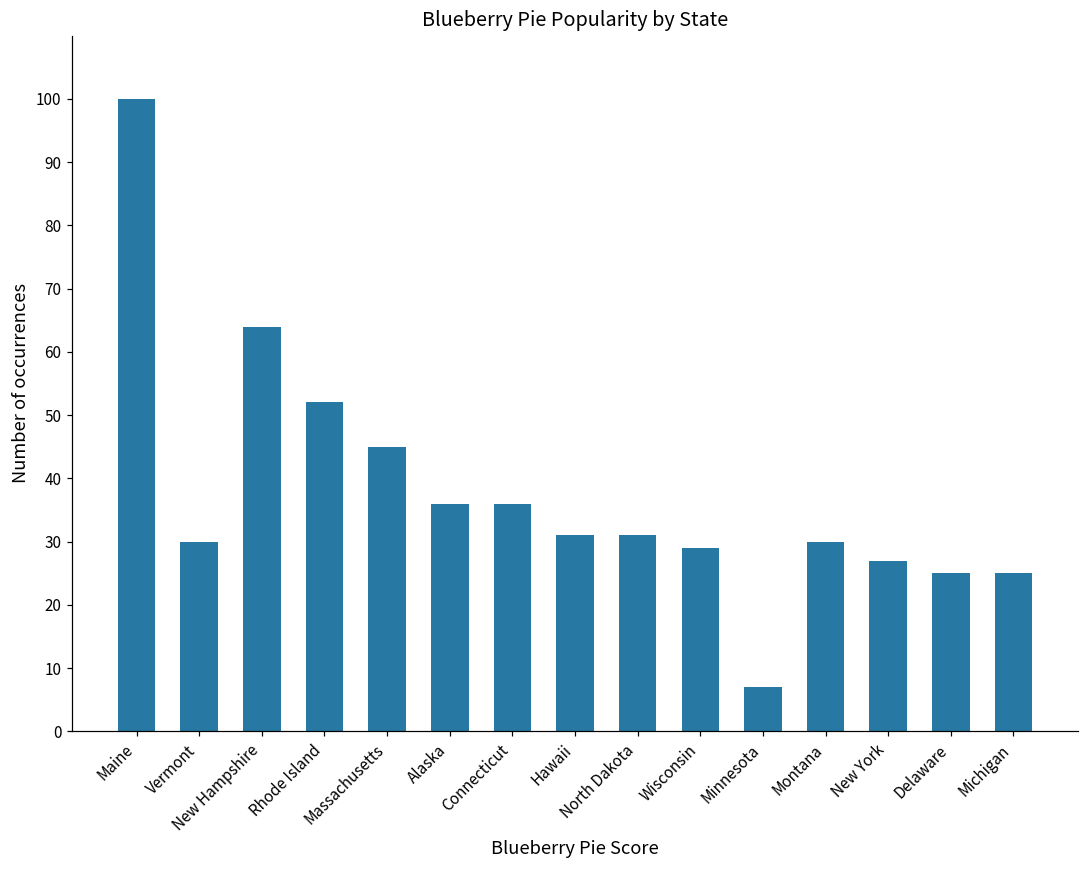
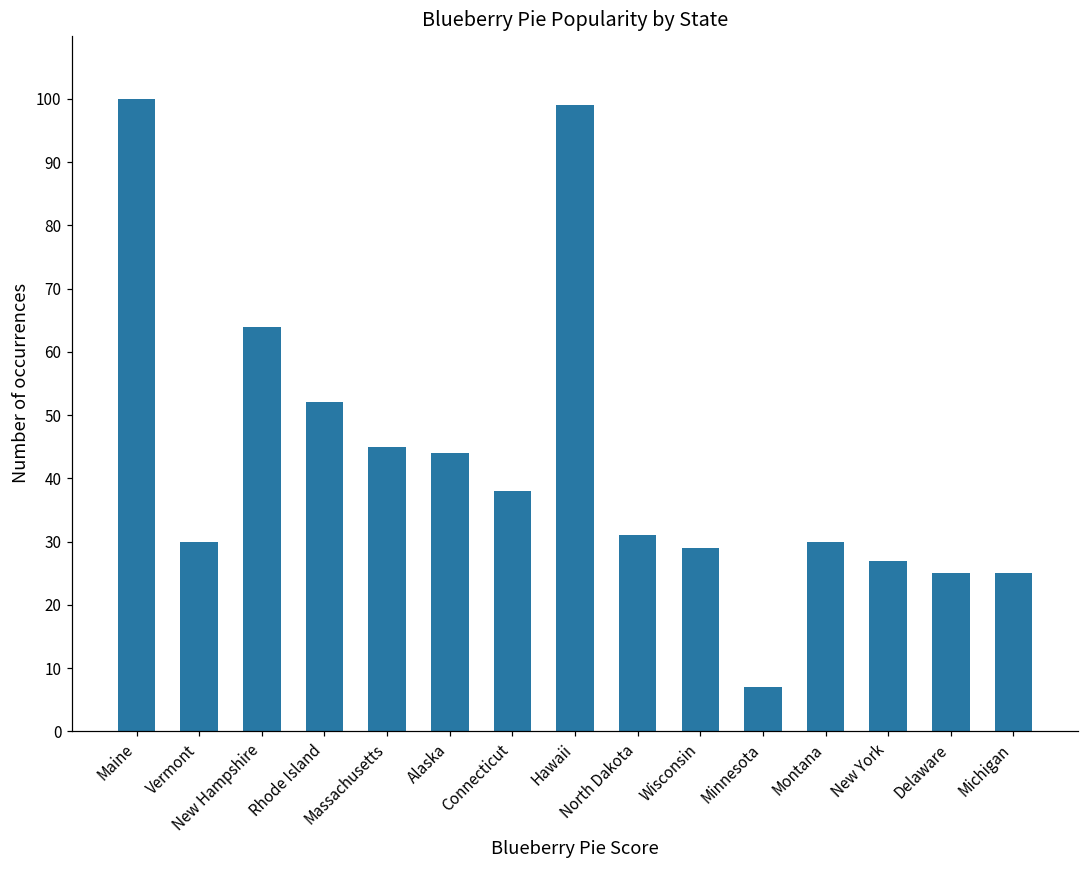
Alaska: 36 -> 44
Connecticut: 36 -> 38
Hawaii: 31 -> 99
